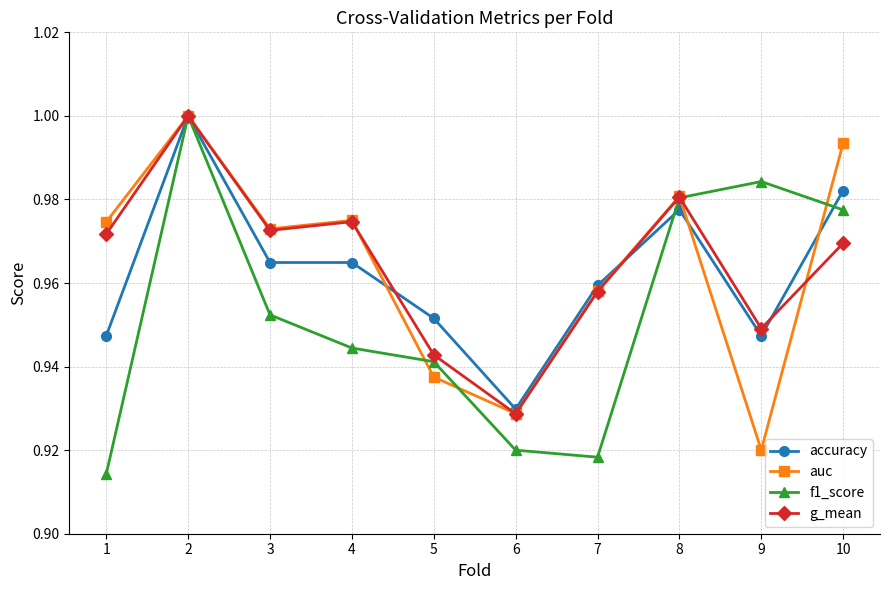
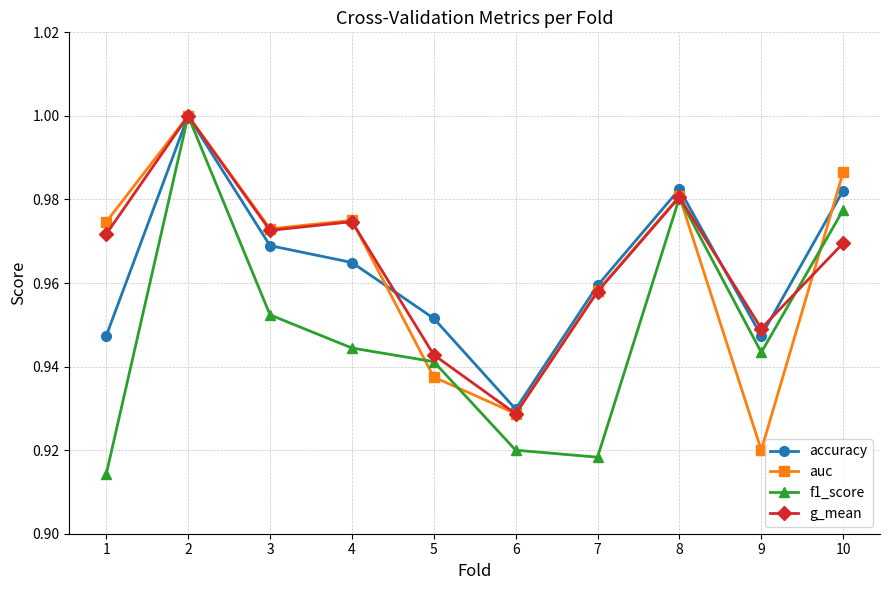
accuracy, 3: 0.965 -> 0.969
accuracy, 8: 0.978 -> 0.982
f1_score, 9: 0.984 -> 0.943
auc, 10: 0.993 -> 0.986
